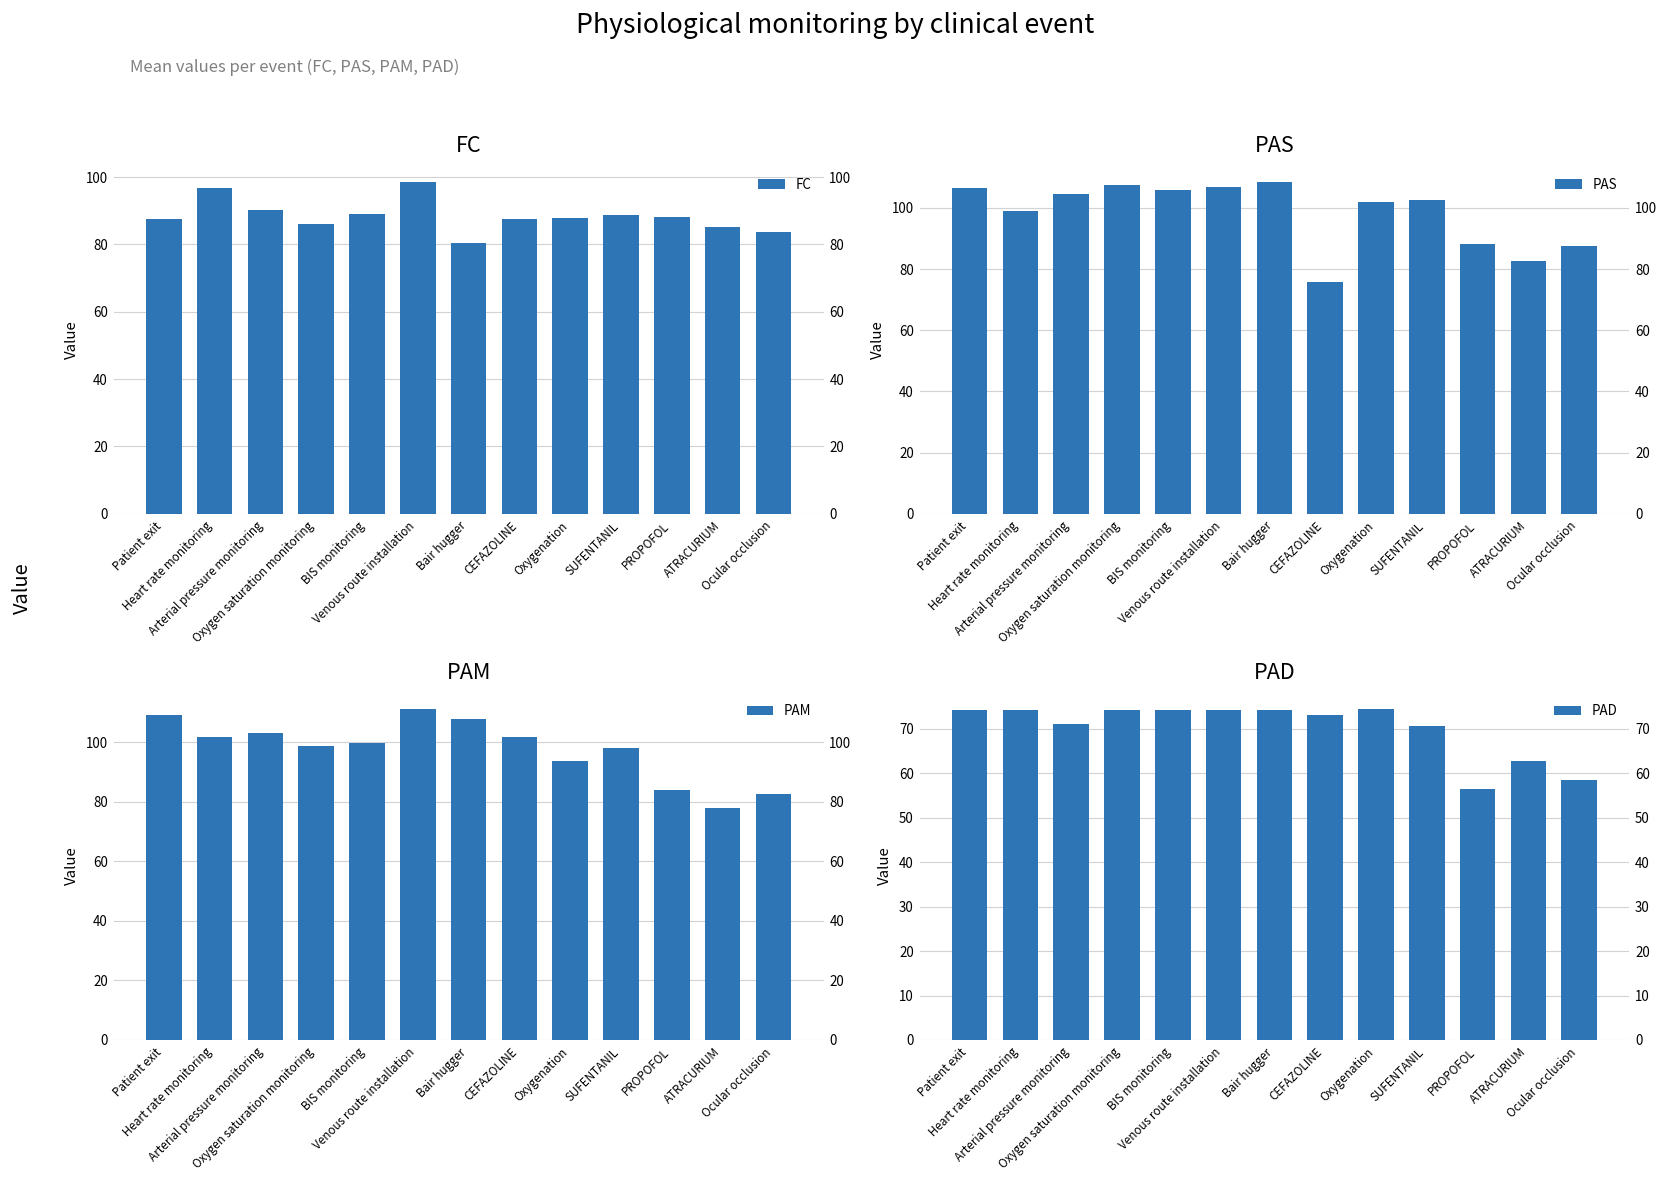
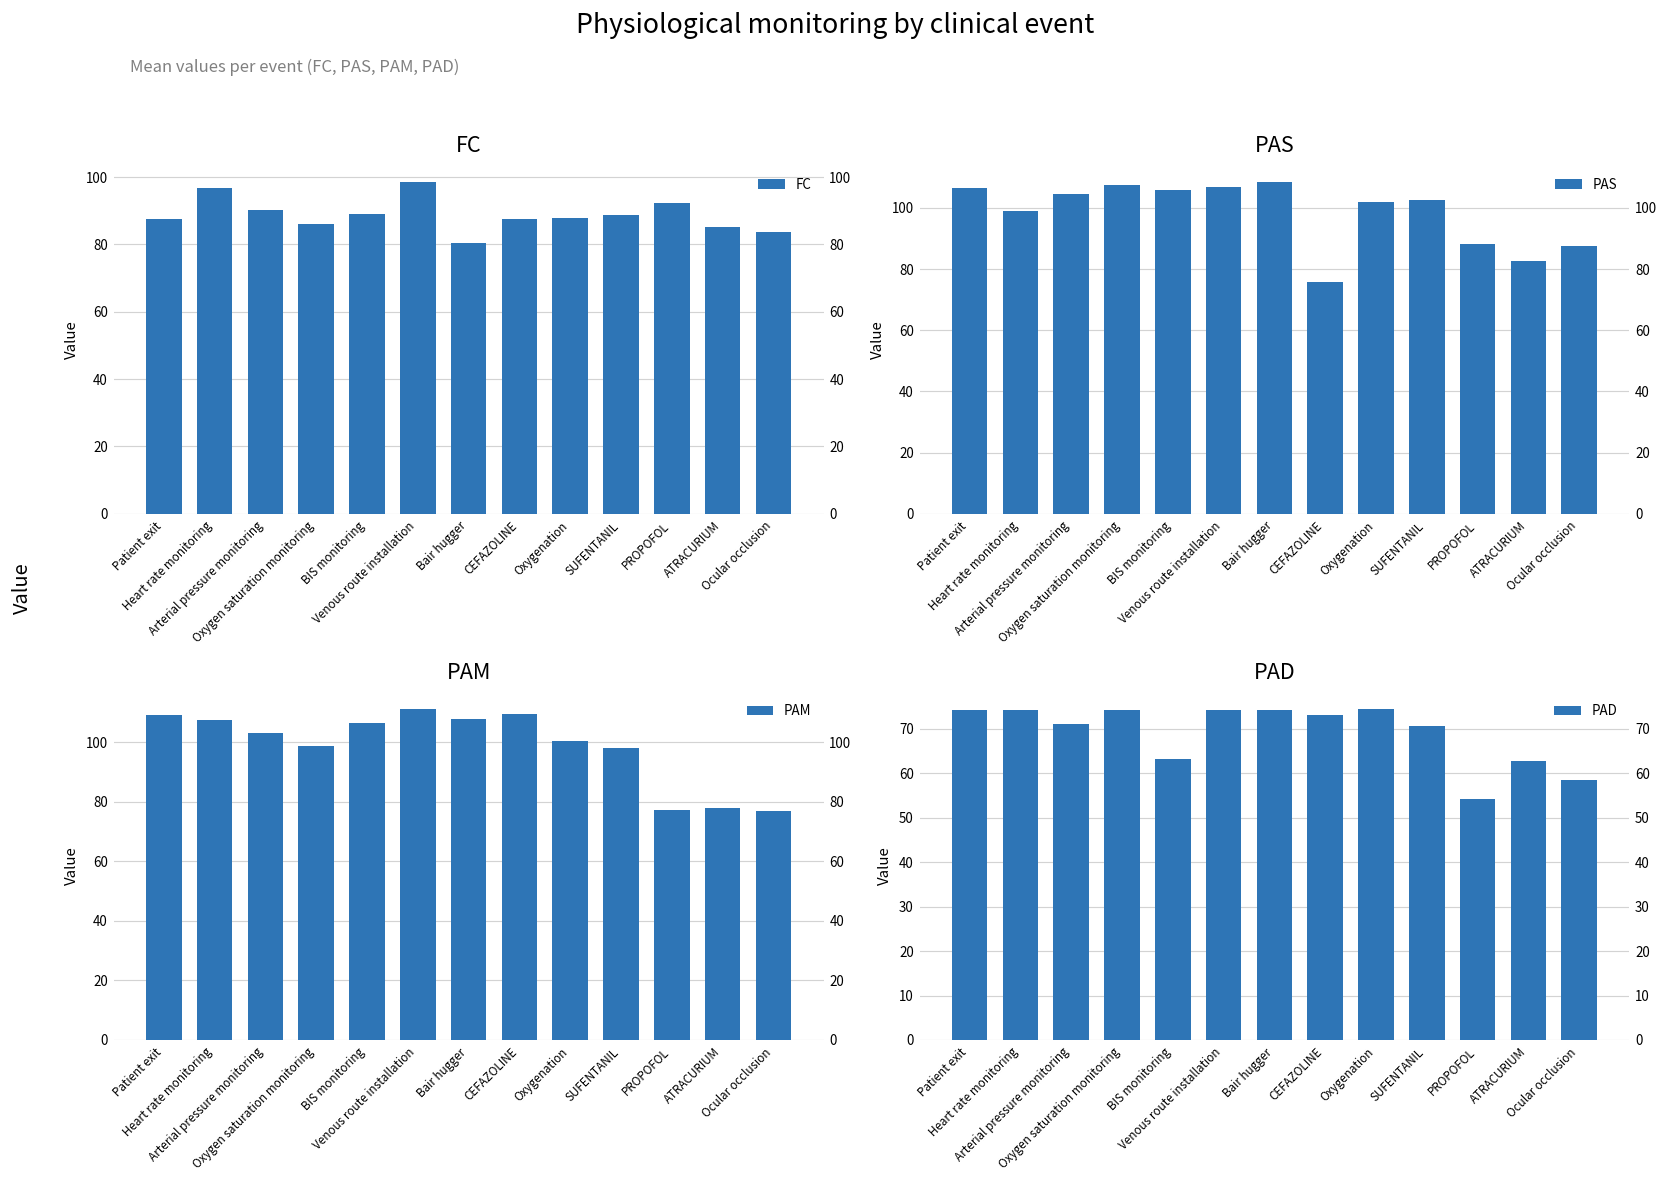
FC, PROPOFOL: 88 -> 92
PAM, Heart rate monitoring: 102 -> 108
PAM, BIS monitoring: 100 -> 106
PAM, CEFAZOLINE: 102 -> 110
PAM, Oxygenation: 94 -> 100
PAM, PROPOFOL: 84 -> 77
PAM, Ocular occlusion: 83 -> 77
PAD, BIS monitoring: 74 -> 63
PAD, PROPOFOL: 57 -> 54
